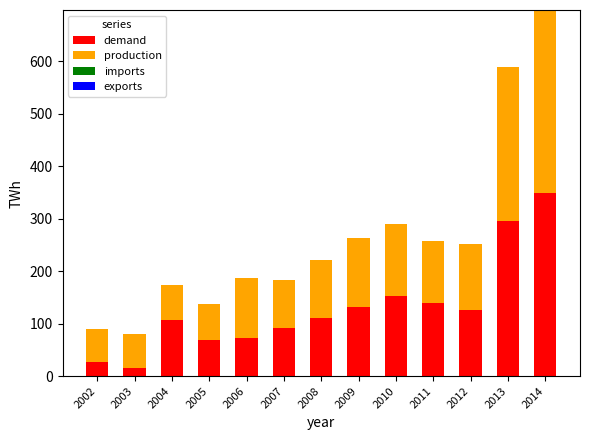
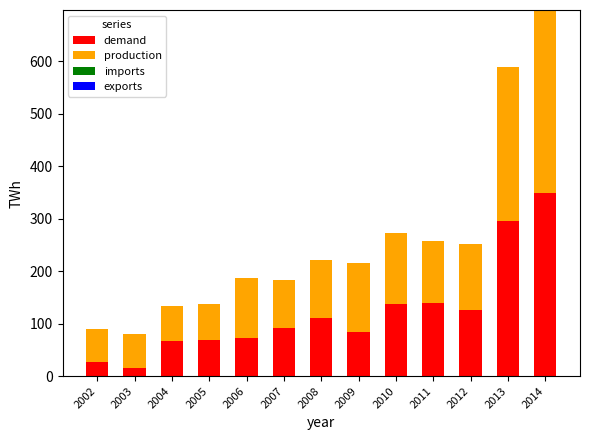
demand, 2004: 110 -> 70
demand, 2009: 130 -> 80
demand, 2010: 150 -> 140
